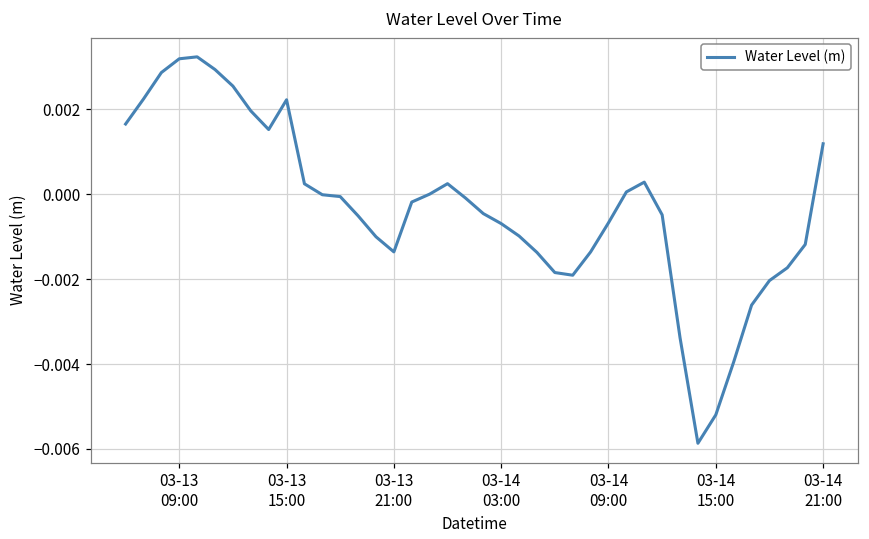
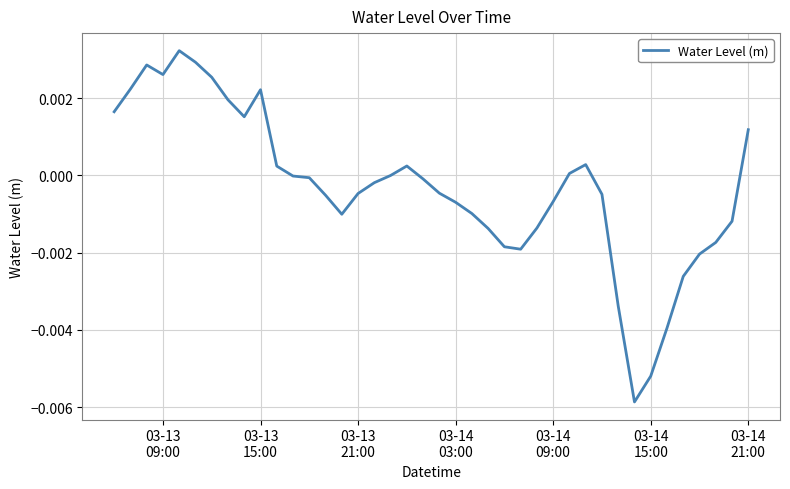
03-13 09:00: 0.0032 -> 0.0026
03-13 21:00: -0.0014 -> -0.0005
